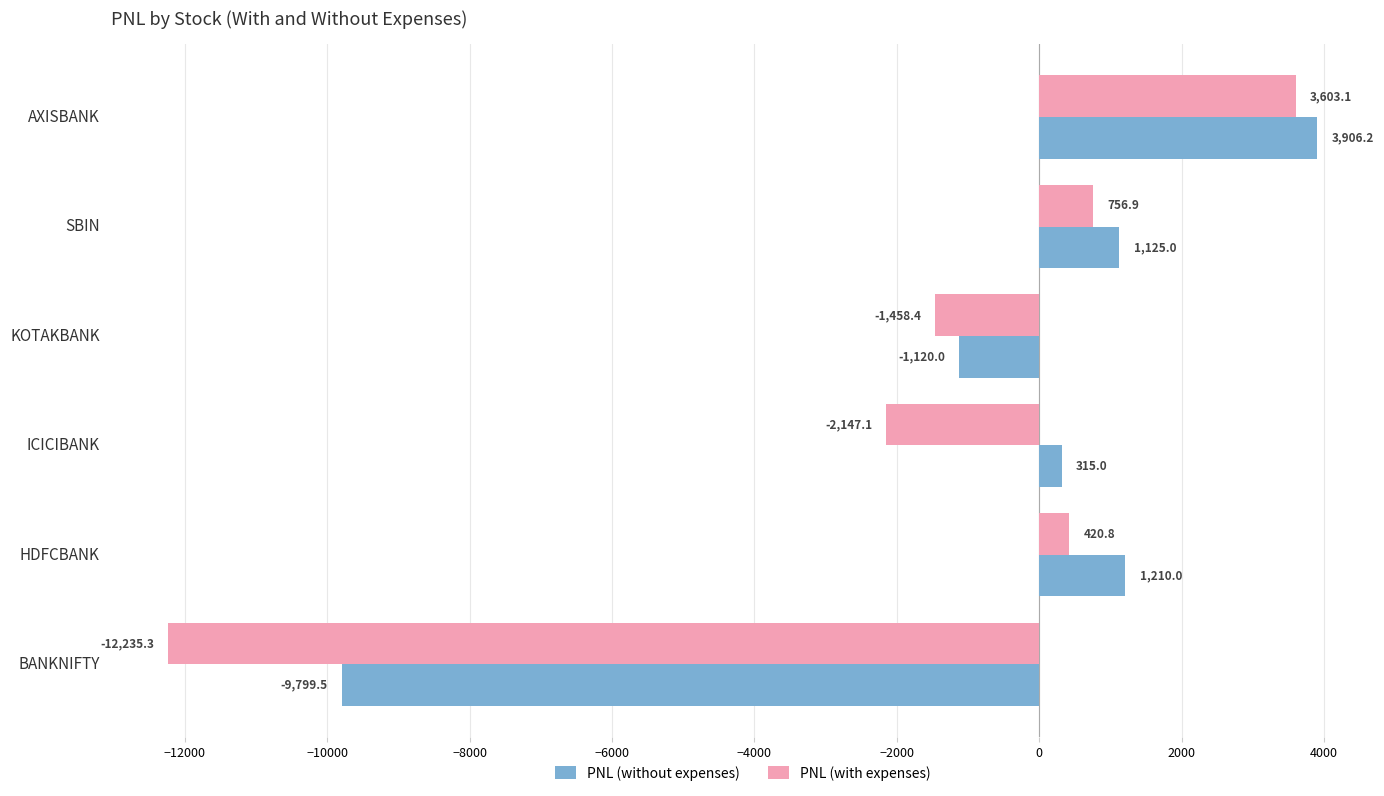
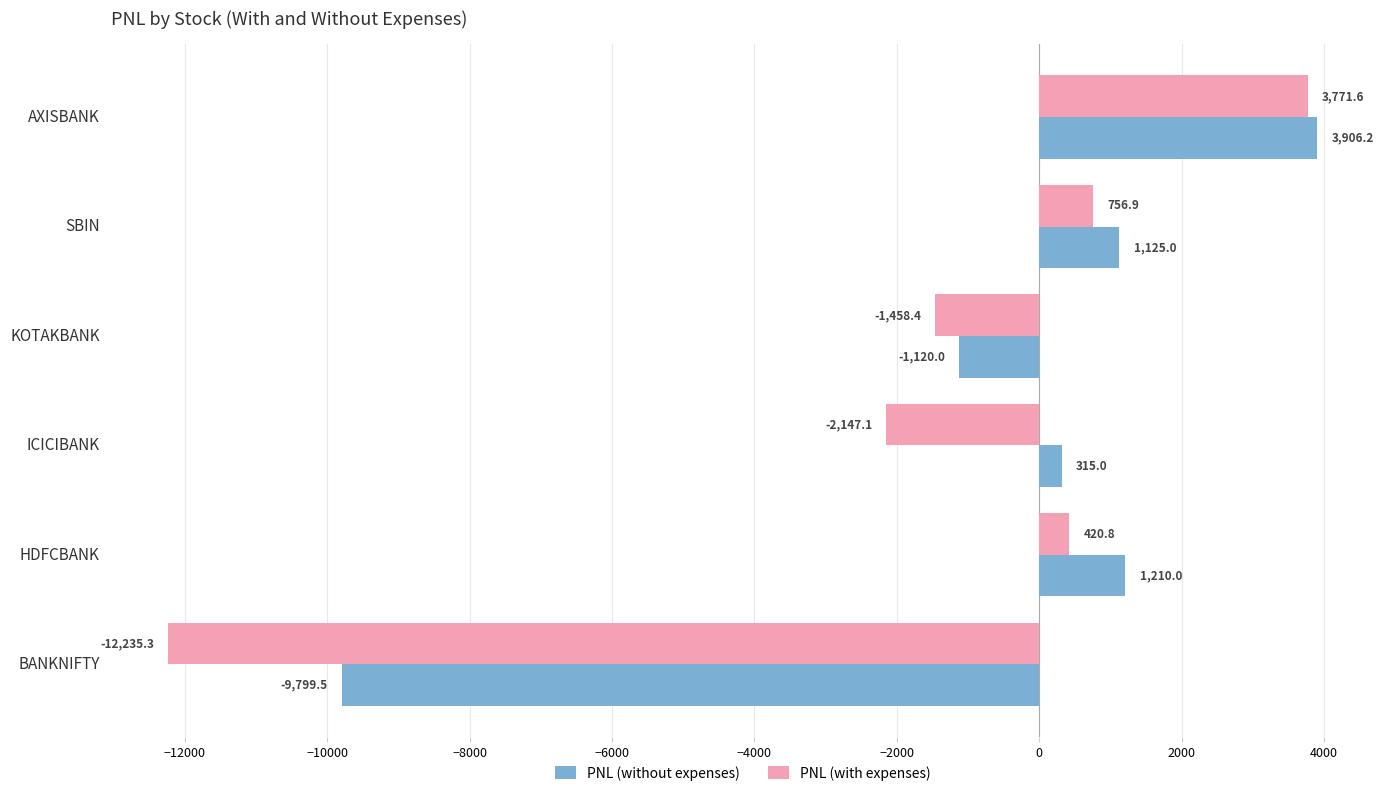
PNL (with expenses), AXISBANK: 3,603.1 -> 3,771.6
